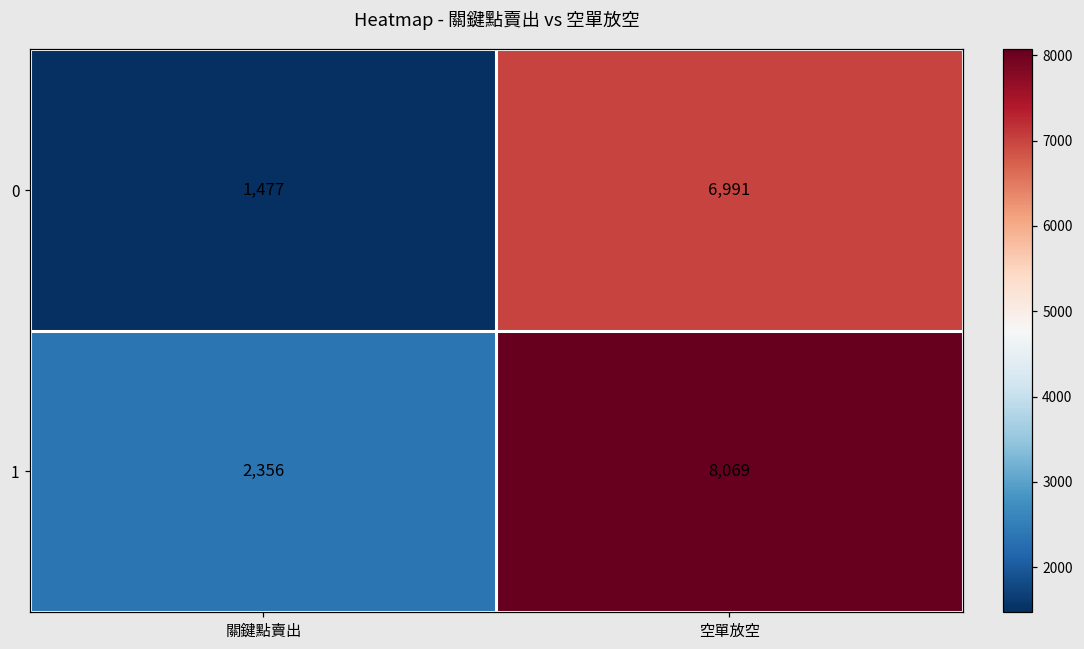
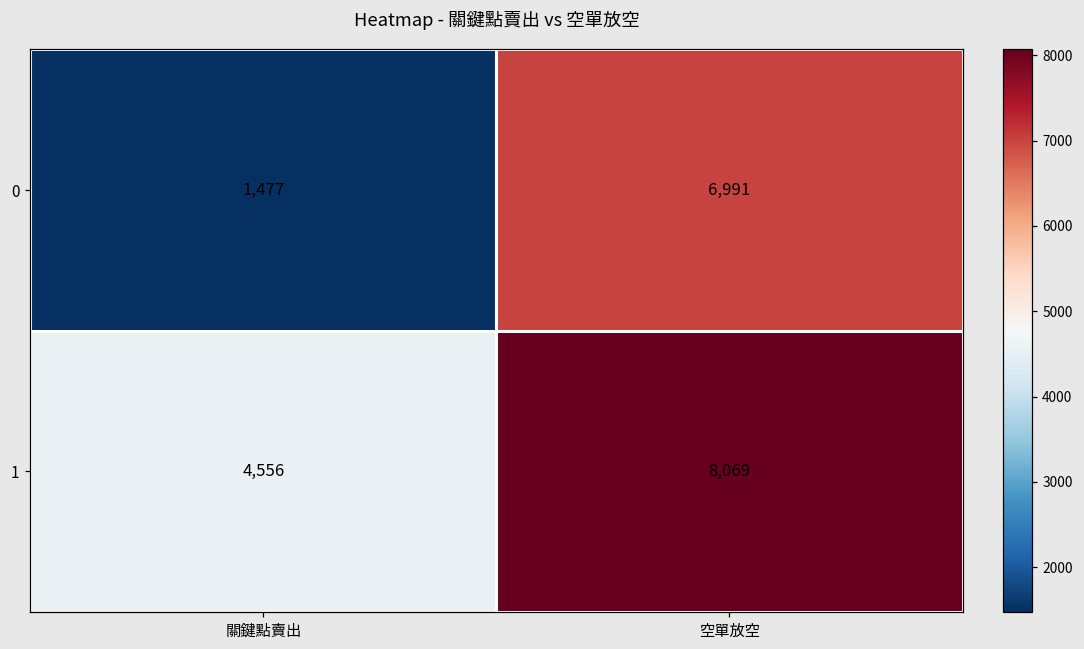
1, 關鍵點賣出: 2,356 -> 4,556
